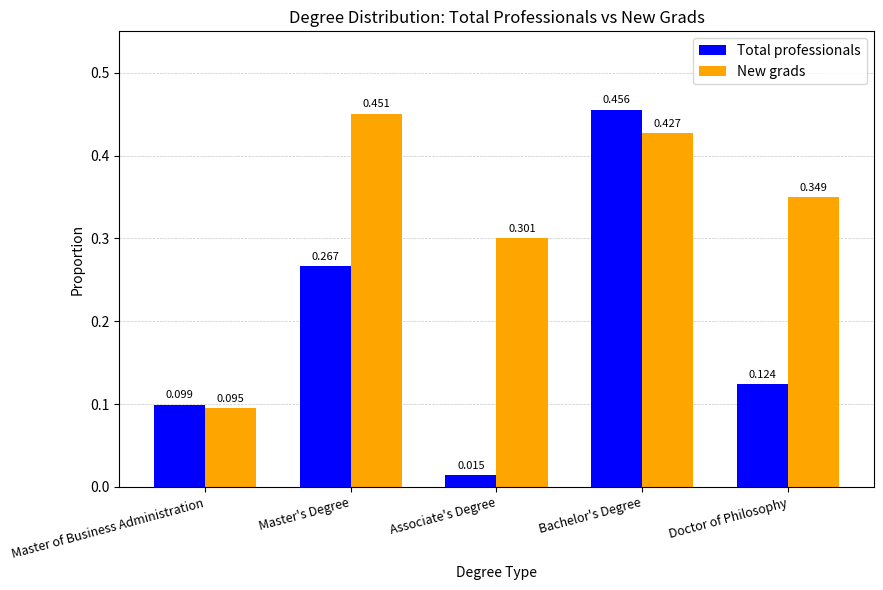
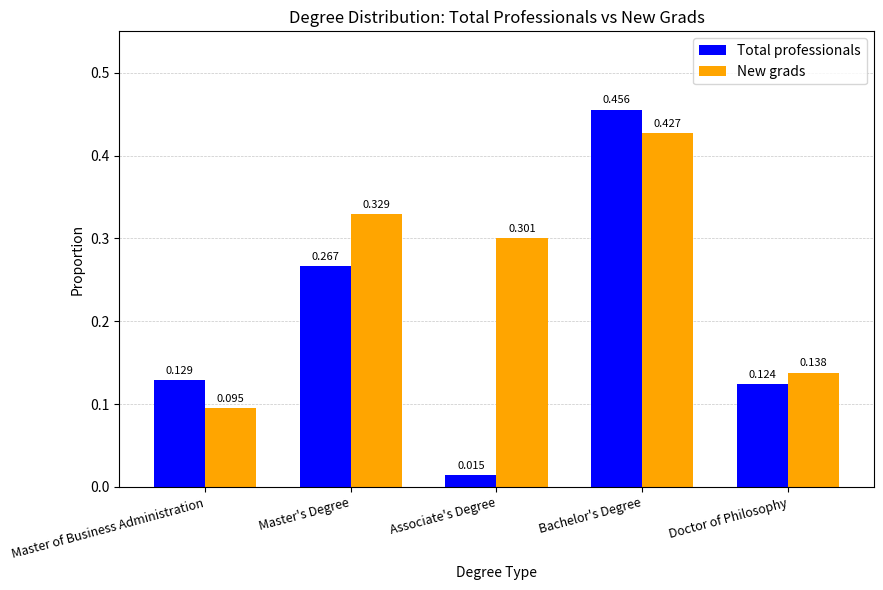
Total professionals, Master of Business Administration: 0.099 -> 0.129
New grads, Master's Degree: 0.451 -> 0.329
New grads, Doctor of Philosophy: 0.349 -> 0.138
